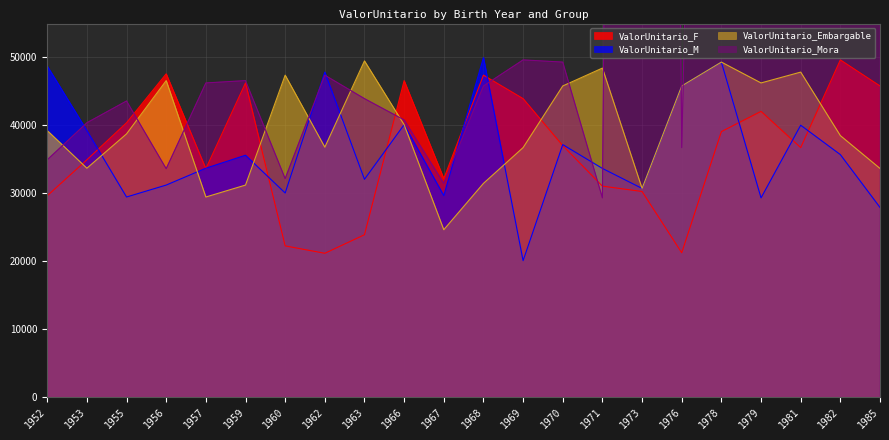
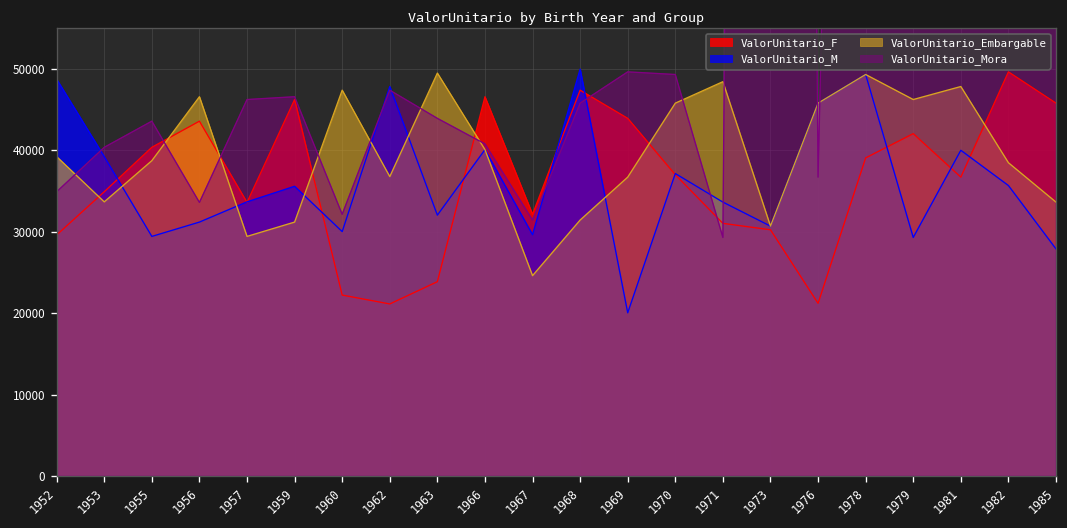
ValorUnitario_F, 1956: 48000 -> 44000
